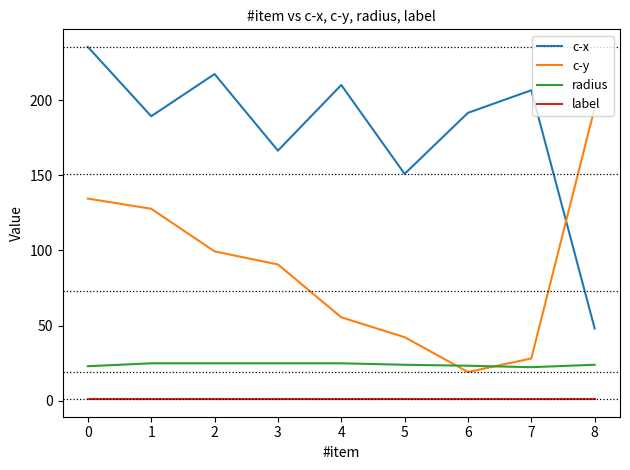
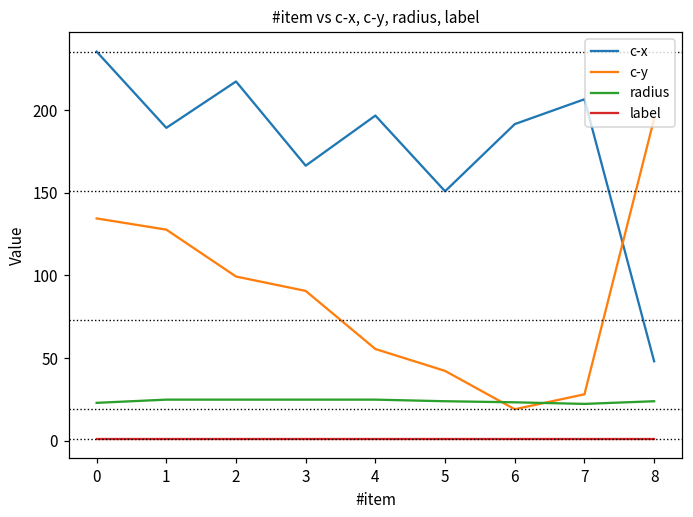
c-x, 4: 210 -> 197
